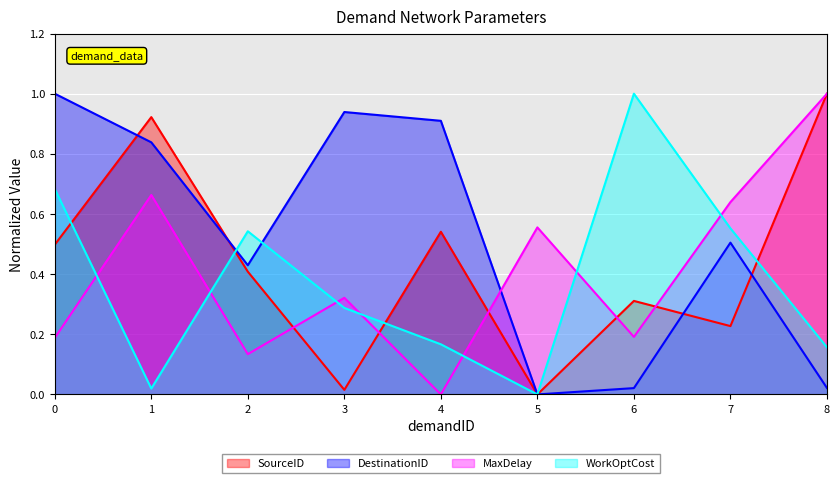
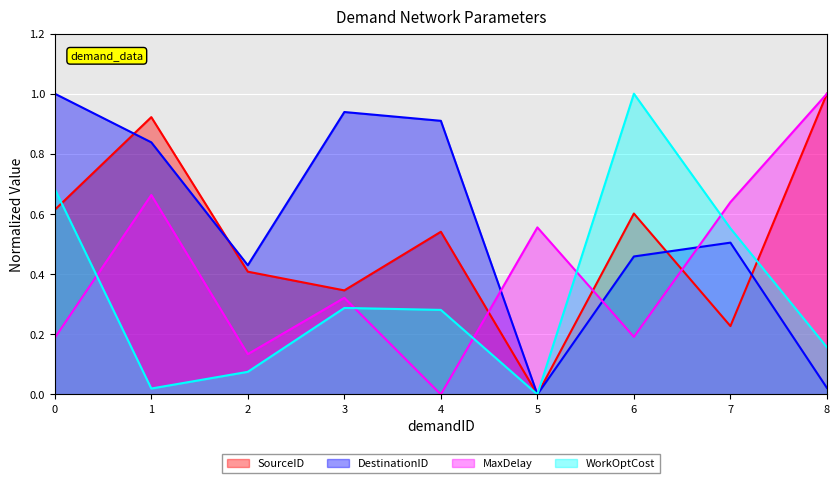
SourceID, 0: 0.50 -> 0.61
WorkOptCost, 2: 0.54 -> 0.08
SourceID, 3: 0.02 -> 0.35
WorkOptCost, 4: 0.17 -> 0.28
SourceID, 6: 0.31 -> 0.60
DestinationID, 6: 0.02 -> 0.46
